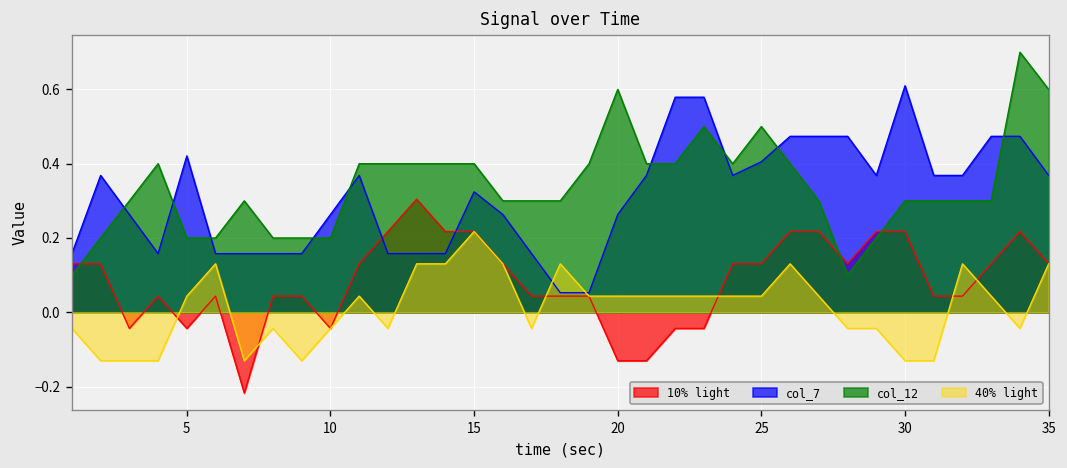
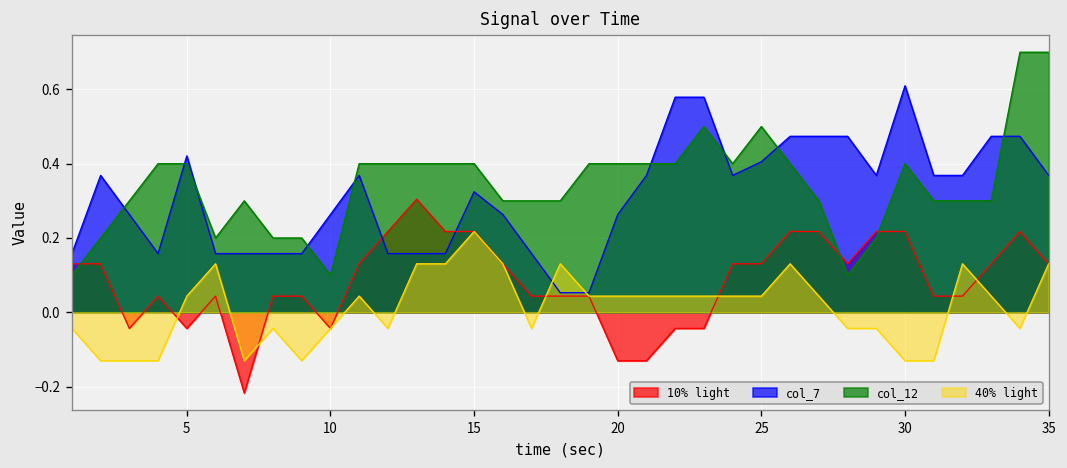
col_12, 5: 0.2 -> 0.4
col_12, 10: 0.2 -> 0.1
col_12, 20: 0.6 -> 0.4
col_12, 30: 0.3 -> 0.4
col_12, 35: 0.6 -> 0.7
